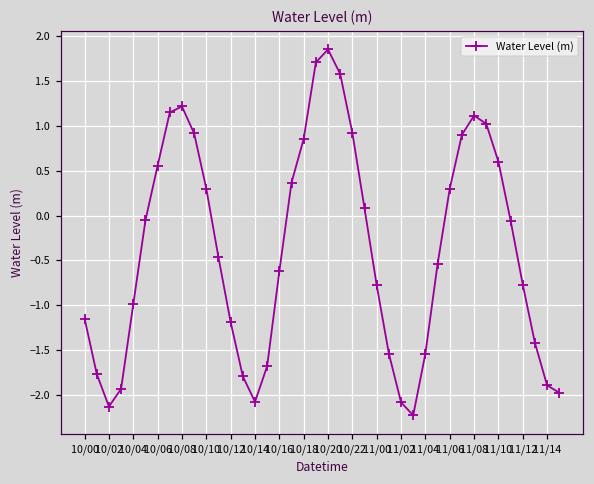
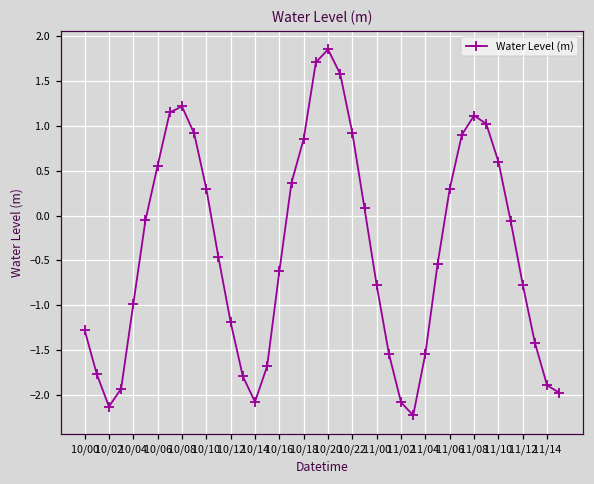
10/00: -1.1 -> -1.3
